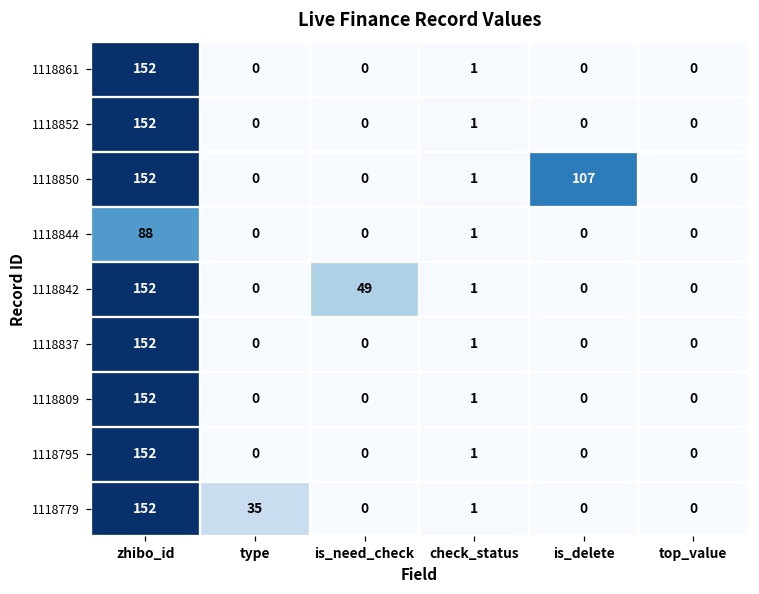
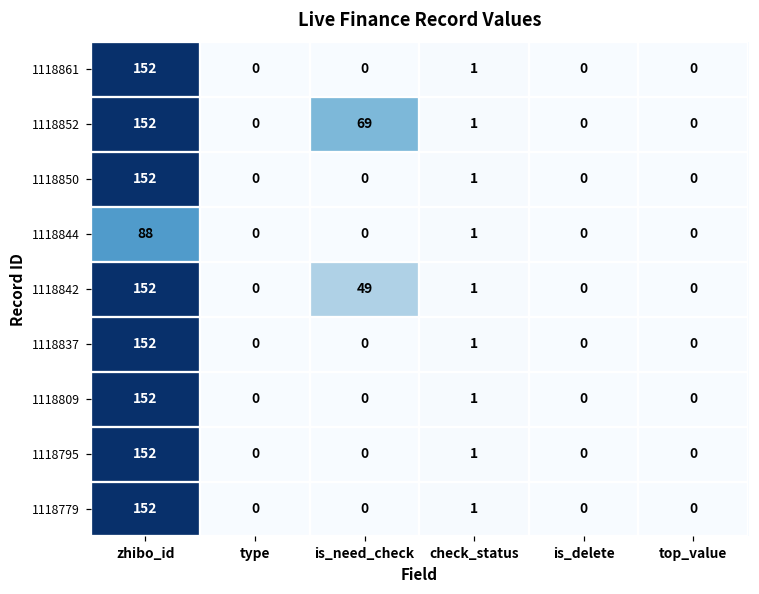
1118852, is_need_check: 0 -> 69
1118850, is_delete: 107 -> 0
1118779, type: 35 -> 0
